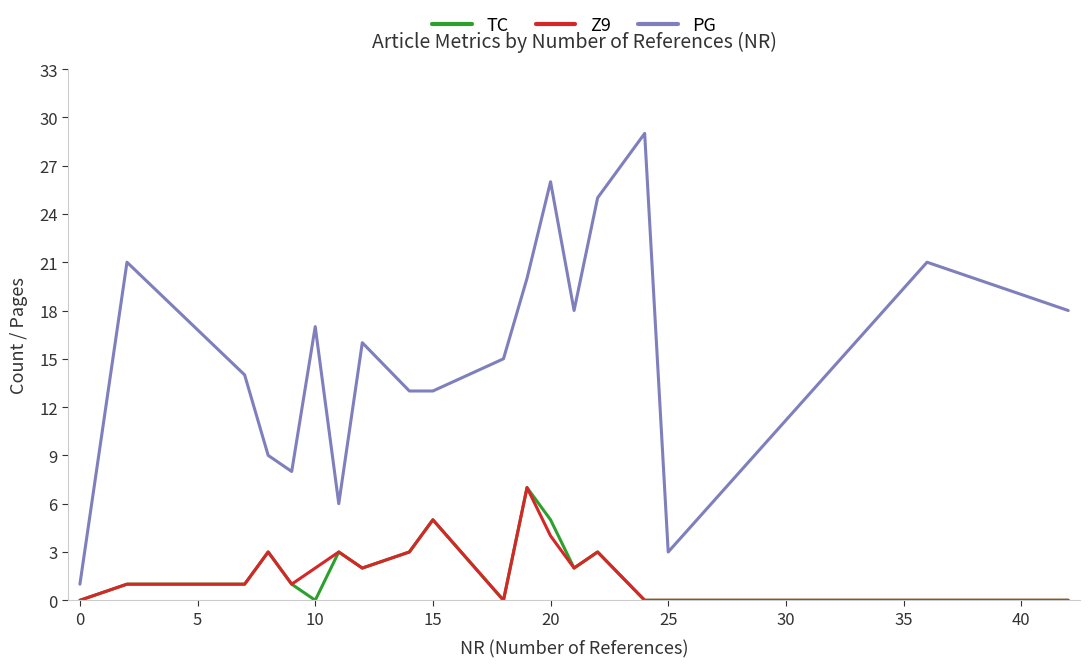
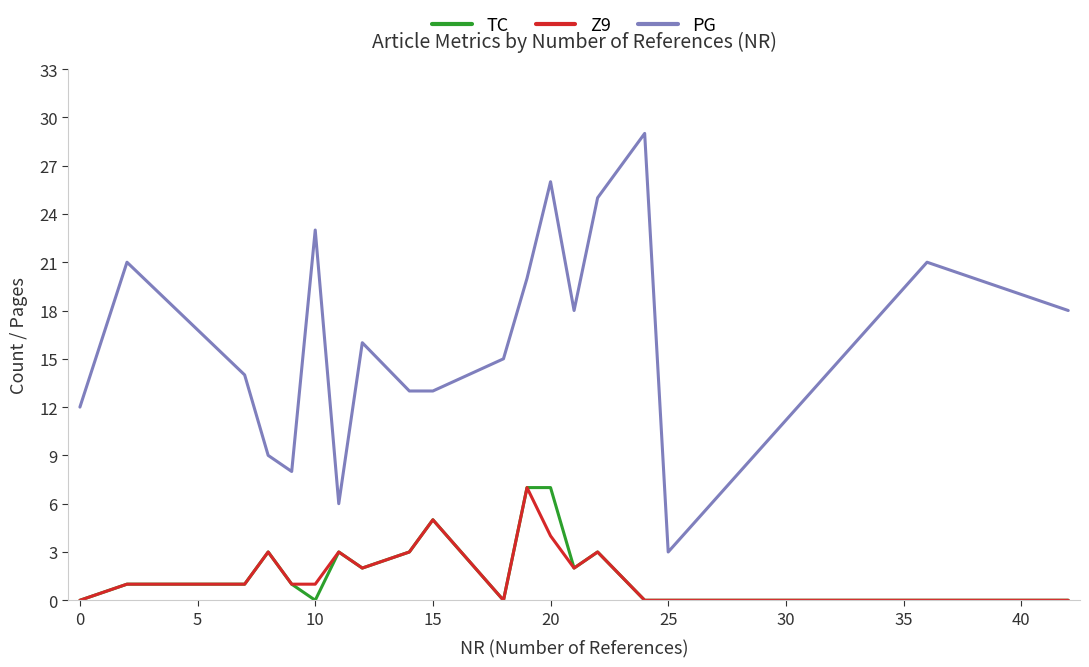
PG, 0: 1 -> 12
Z9, 10: 2 -> 1
PG, 10: 17 -> 23
TC, 20: 5 -> 7
